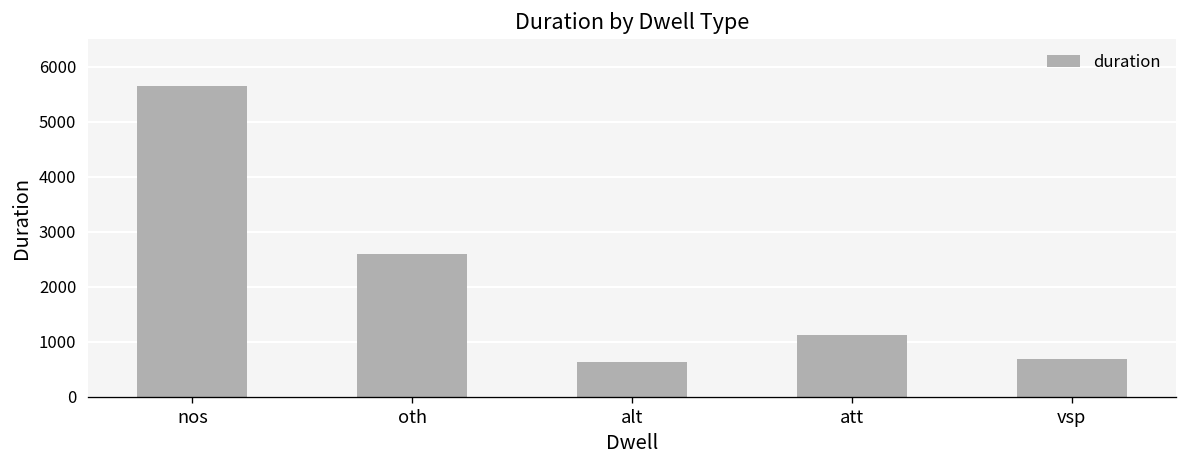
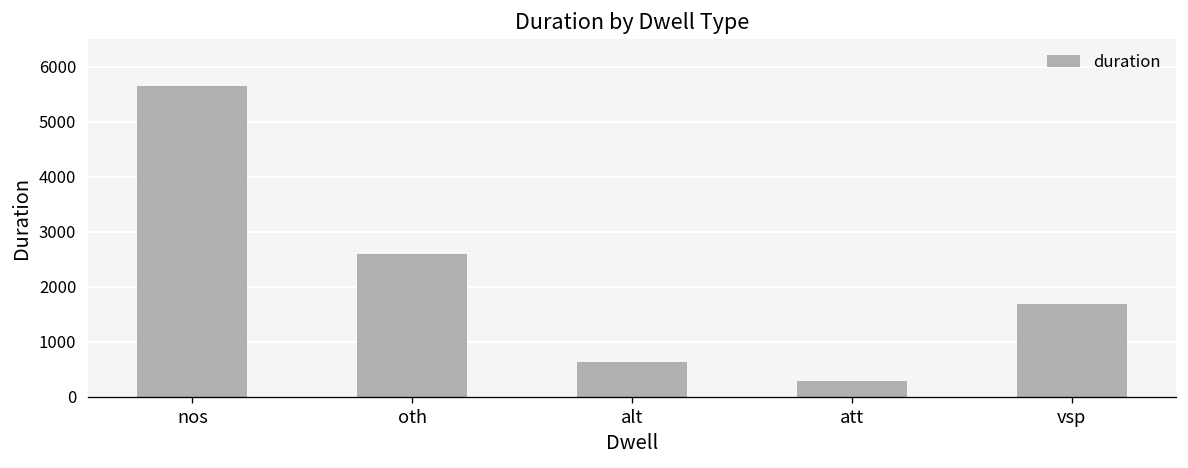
att: 1100 -> 300
vsp: 700 -> 1700
